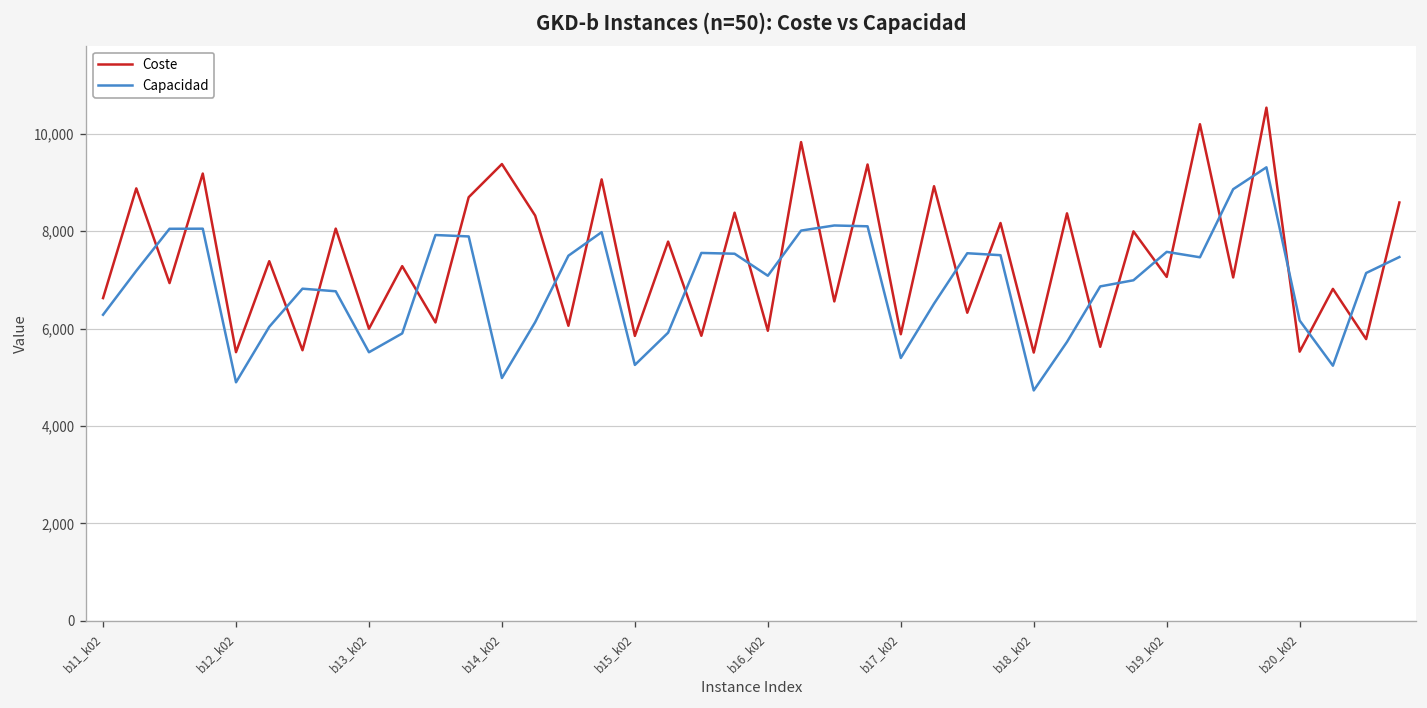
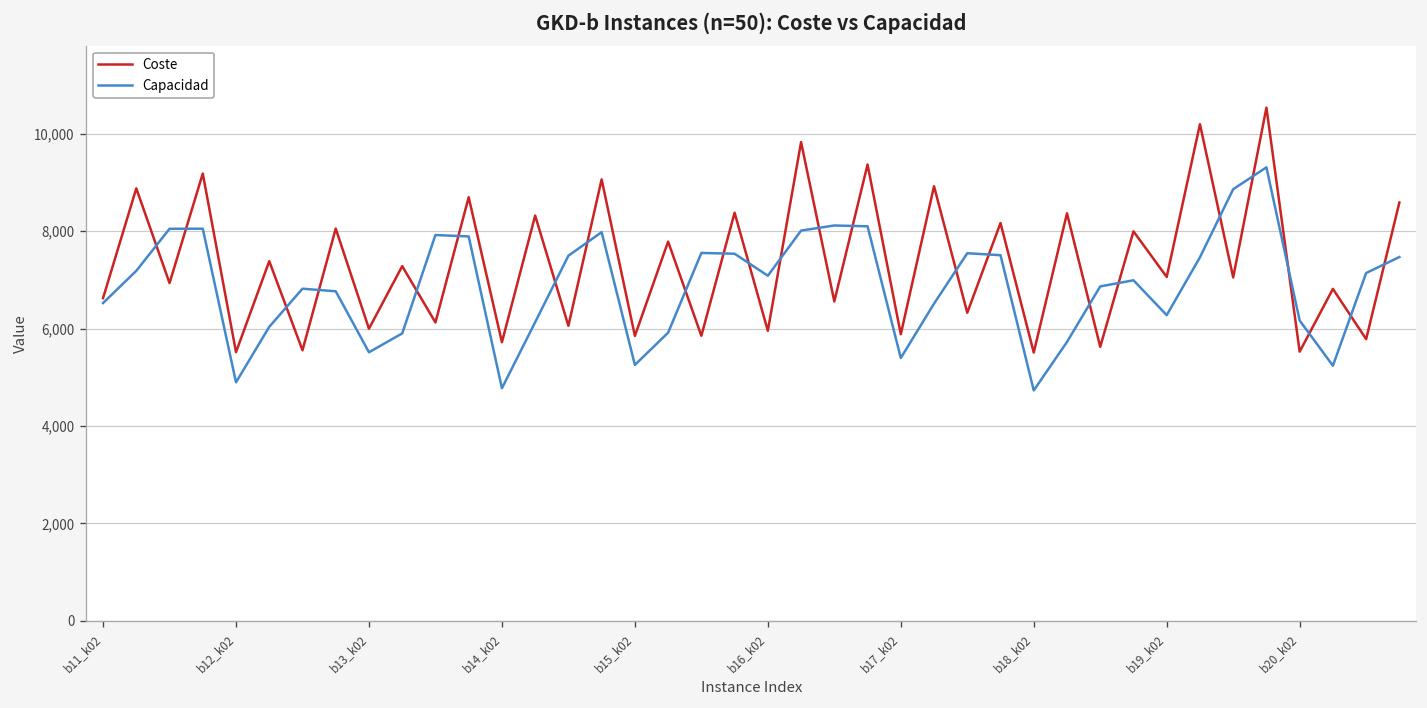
Capacidad, b11_k02: 6,300 -> 6,500
Coste, b14_k02: 9,400 -> 5,700
Capacidad, b14_k02: 5,000 -> 4,800
Capacidad, b19_k02: 7,600 -> 6,300
